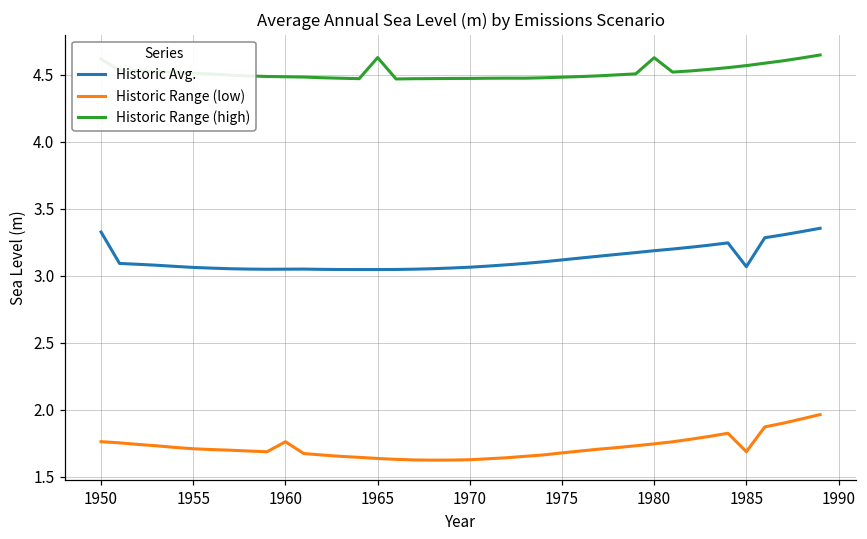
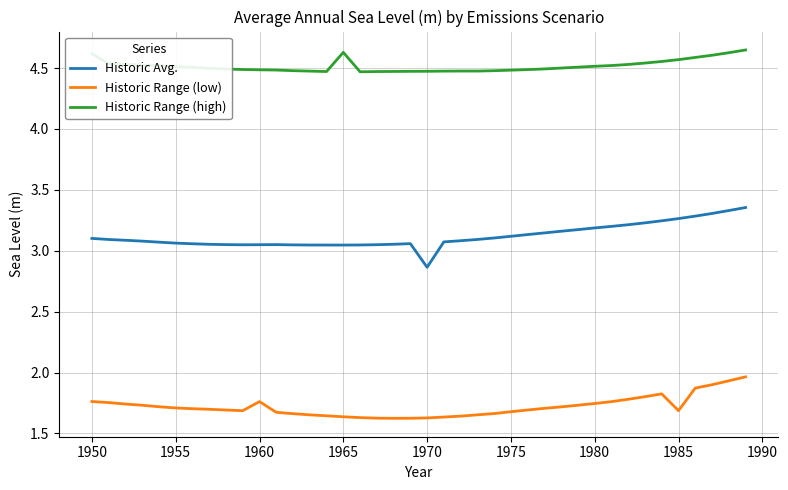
Historic Avg., 1950: 3.33 -> 3.10
Historic Avg., 1970: 3.06 -> 2.86
Historic Range (high), 1980: 4.63 -> 4.51
Historic Avg., 1985: 3.07 -> 3.26
